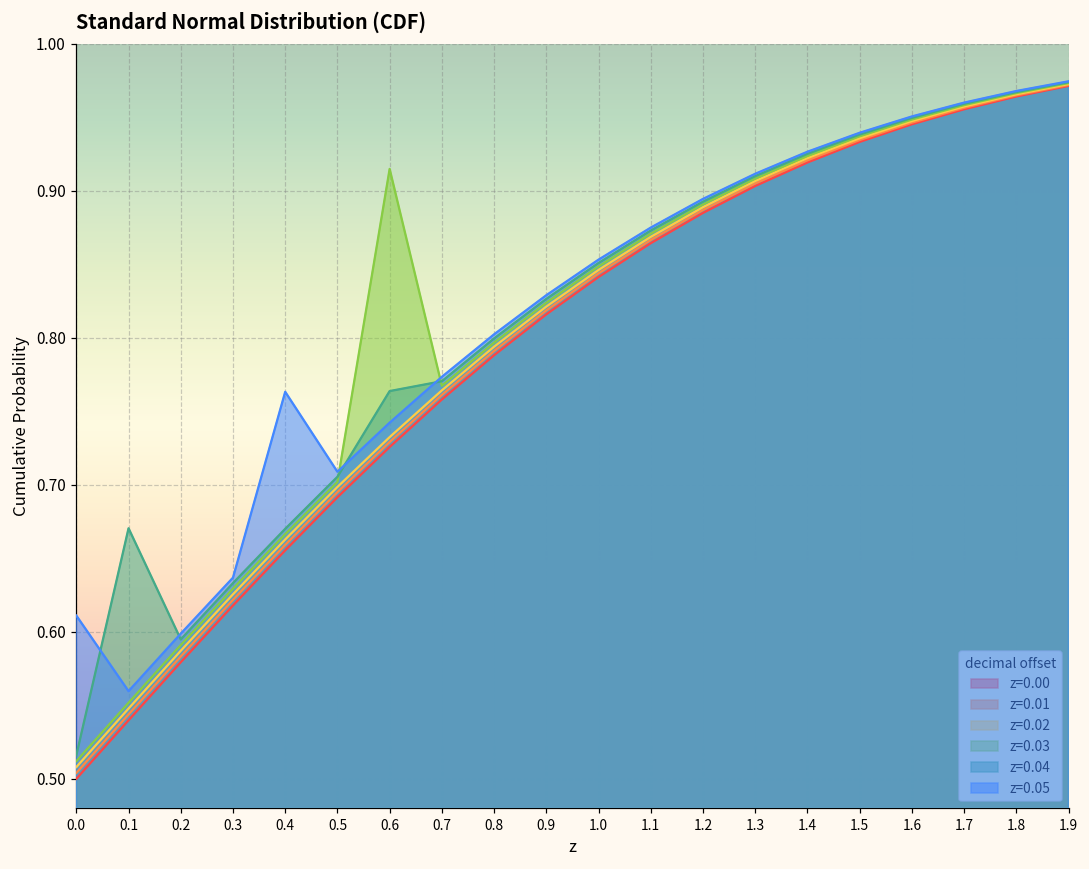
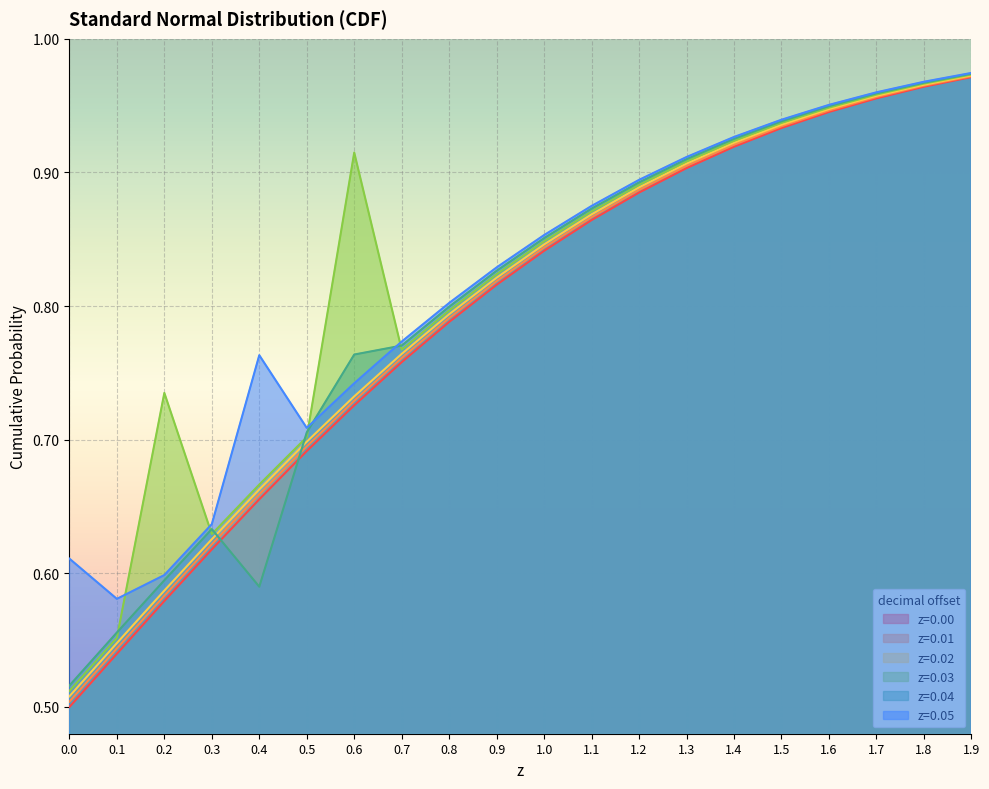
z=0.04, 0.1: 0.670 -> 0.556
z=0.05, 0.1: 0.560 -> 0.581
z=0.03, 0.2: 0.591 -> 0.735
z=0.04, 0.4: 0.67 -> 0.59
